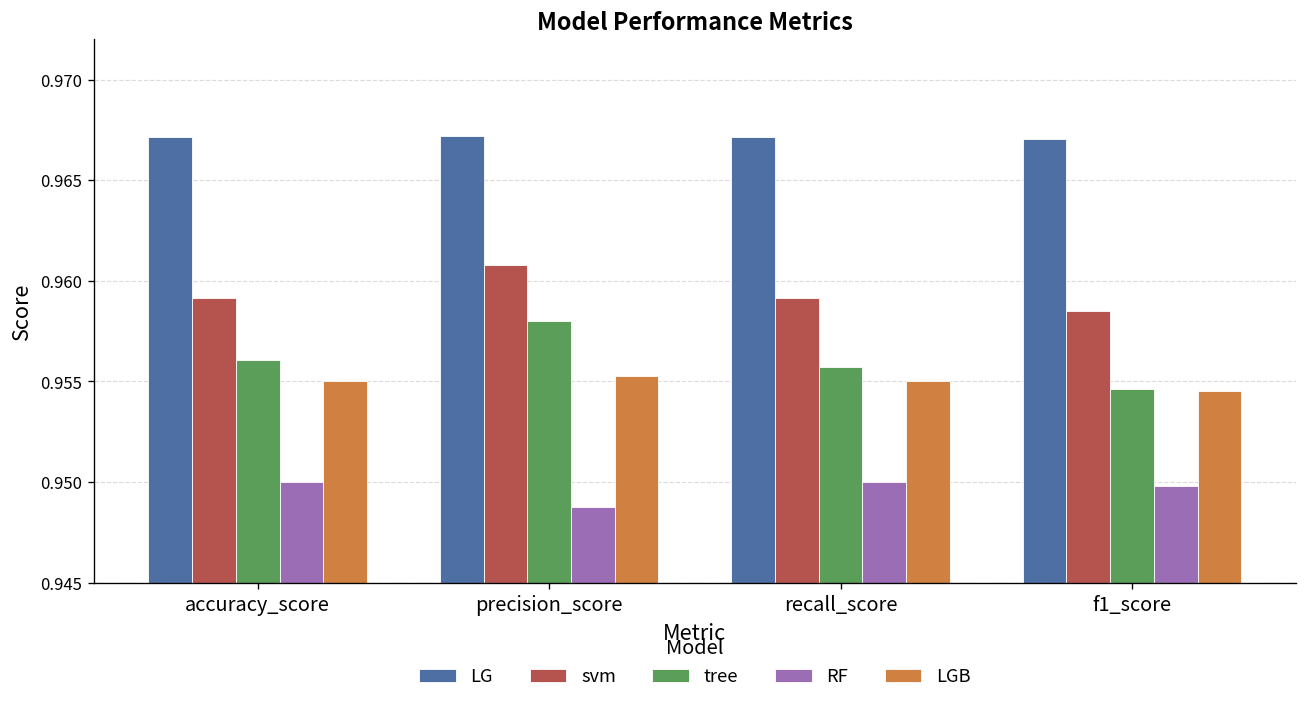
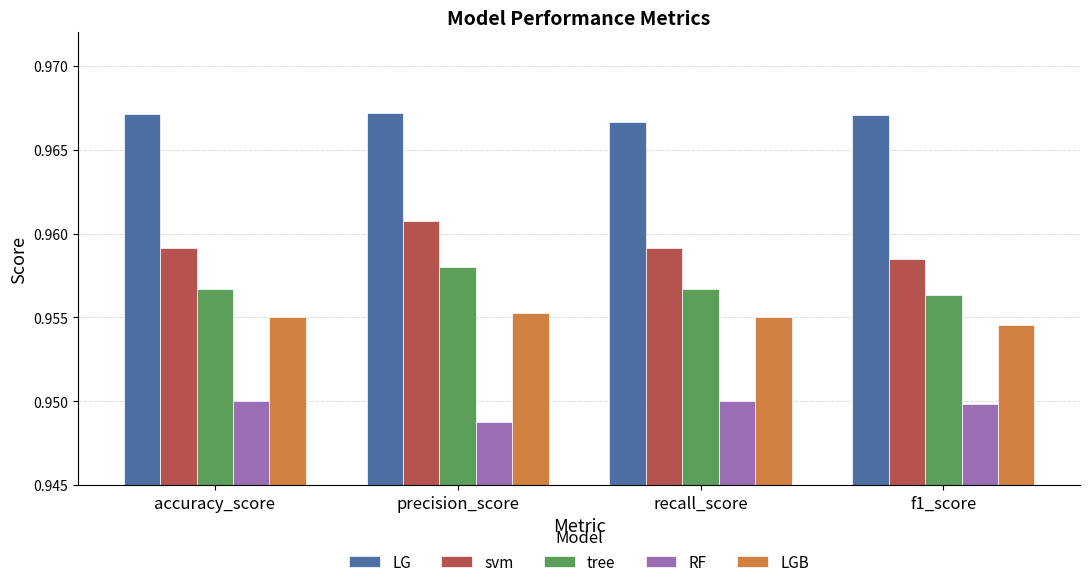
tree, accuracy_score: 0.9561 -> 0.9567
LG, recall_score: 0.9672 -> 0.9667
tree, recall_score: 0.9557 -> 0.9567
tree, f1_score: 0.9546 -> 0.9564
